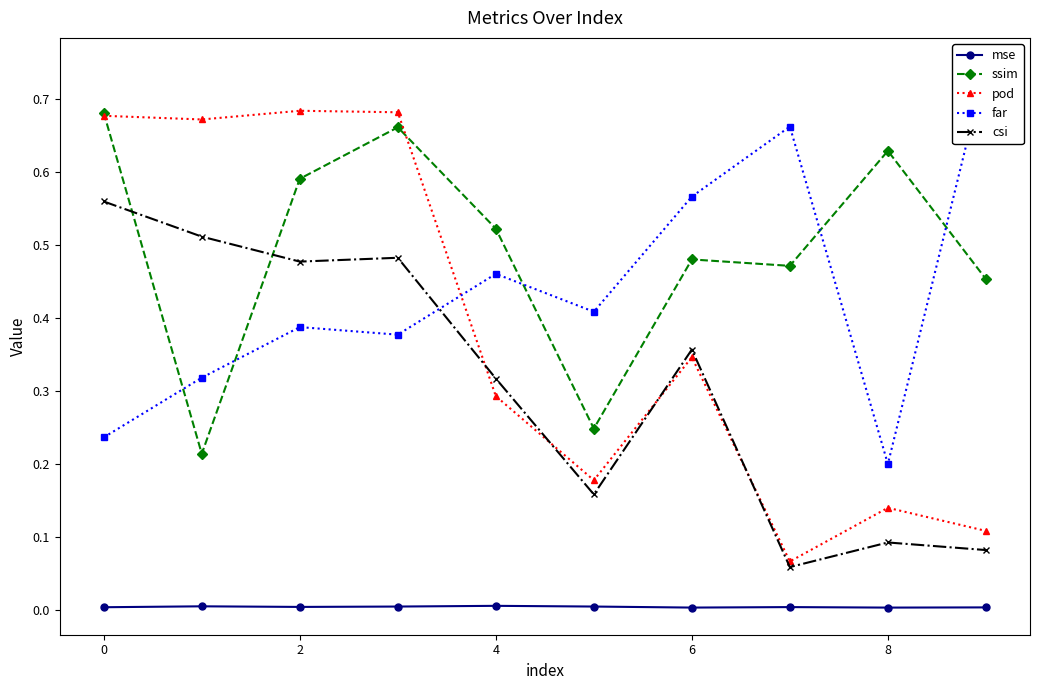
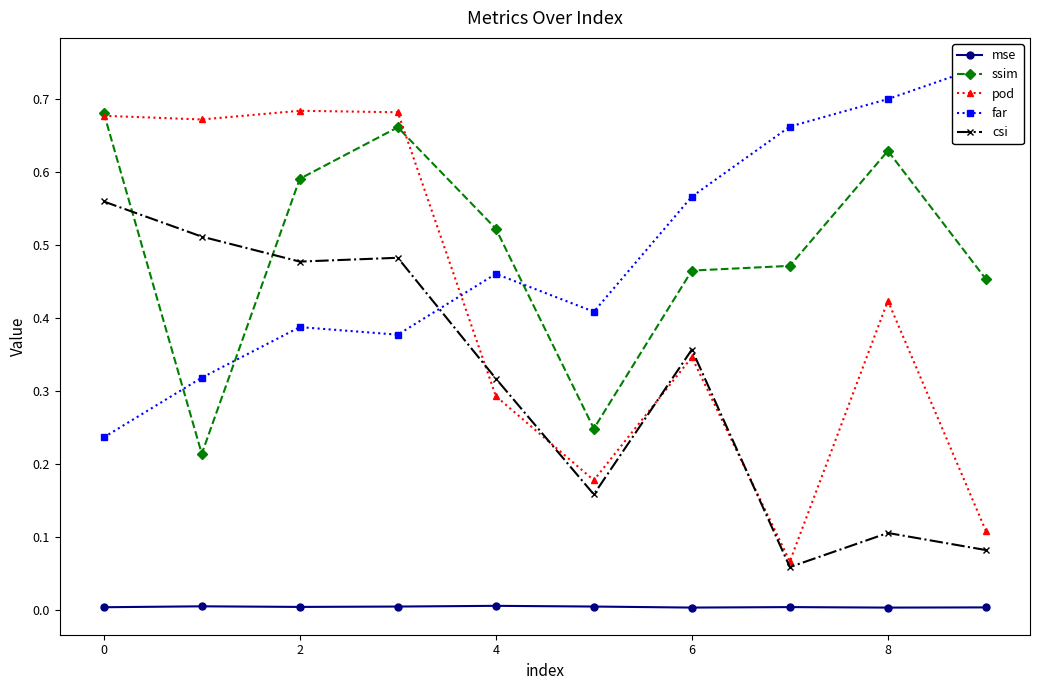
ssim, 6: 0.48 -> 0.47
pod, 8: 0.14 -> 0.42
far, 8: 0.2 -> 0.7
csi, 8: 0.09 -> 0.11
